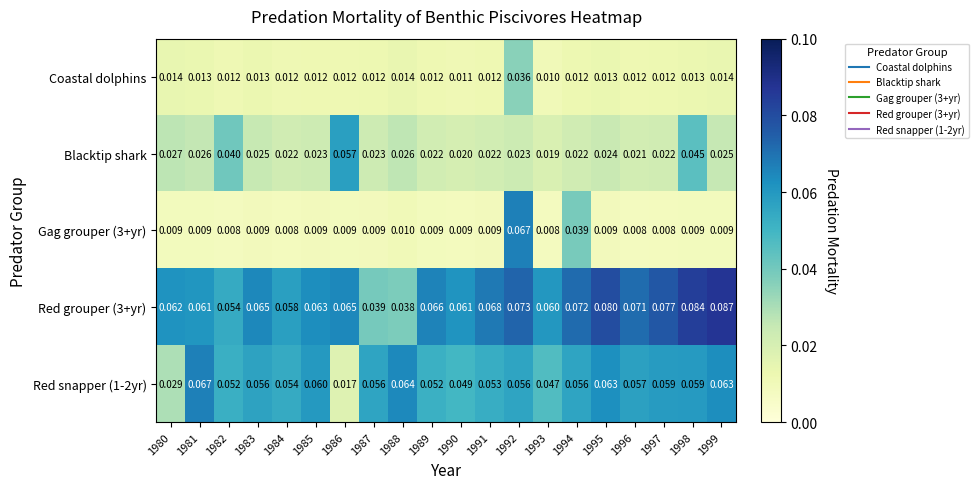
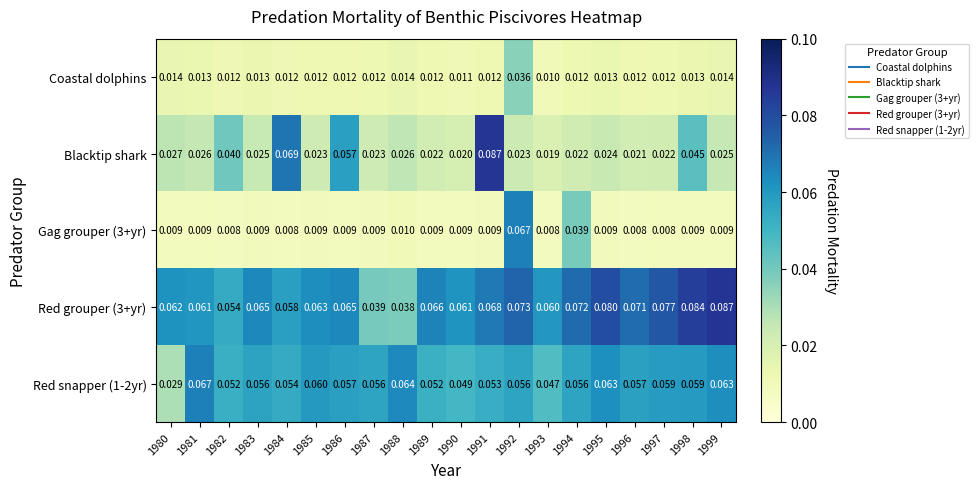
Blacktip shark, 1984: 0.022 -> 0.069
Blacktip shark, 1991: 0.022 -> 0.087
Red snapper (1-2yr), 1986: 0.017 -> 0.057
